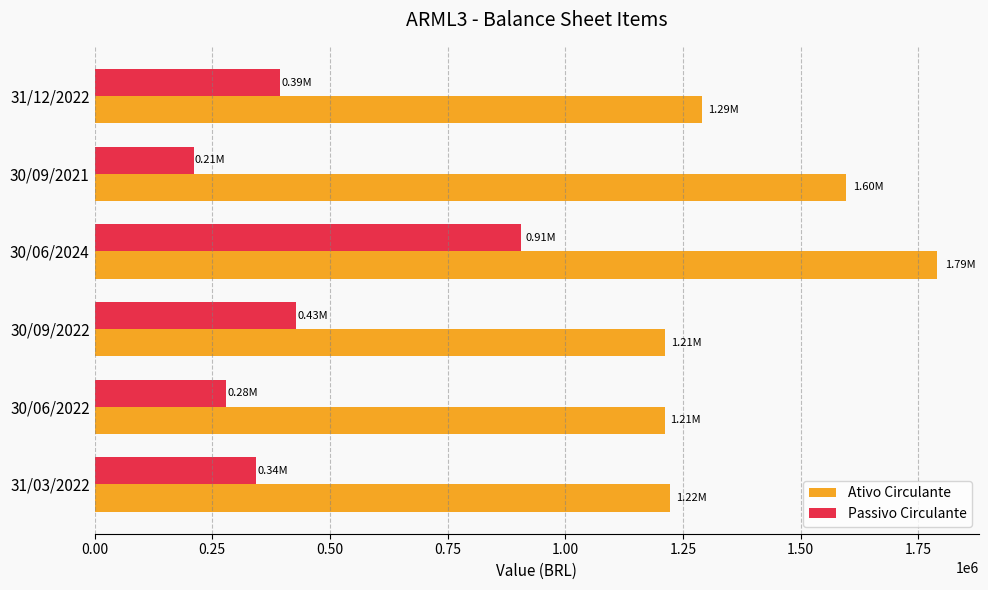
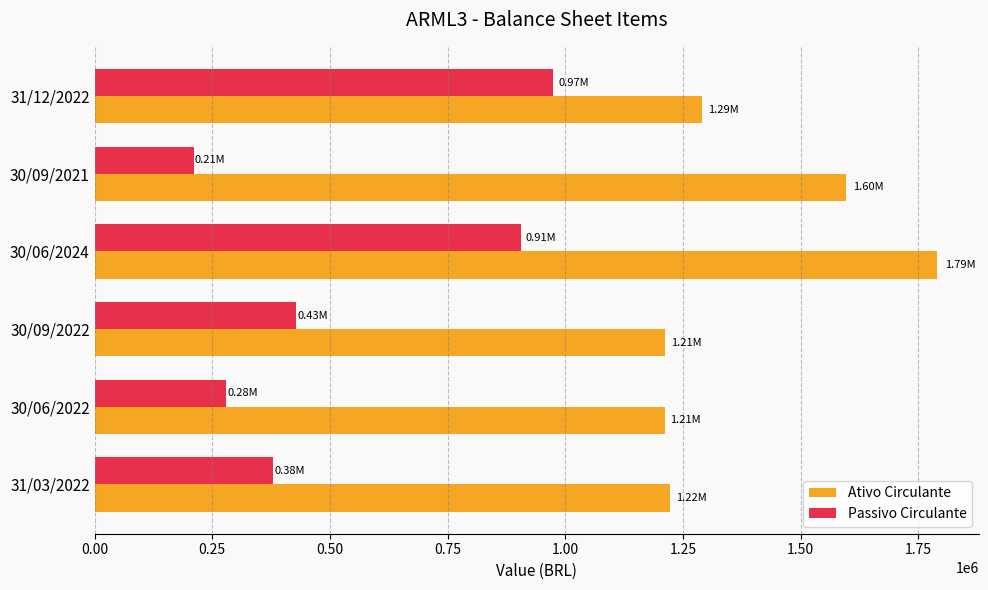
Passivo Circulante, 31/12/2022: 0.39M -> 0.97M
Passivo Circulante, 31/03/2022: 0.34M -> 0.38M
